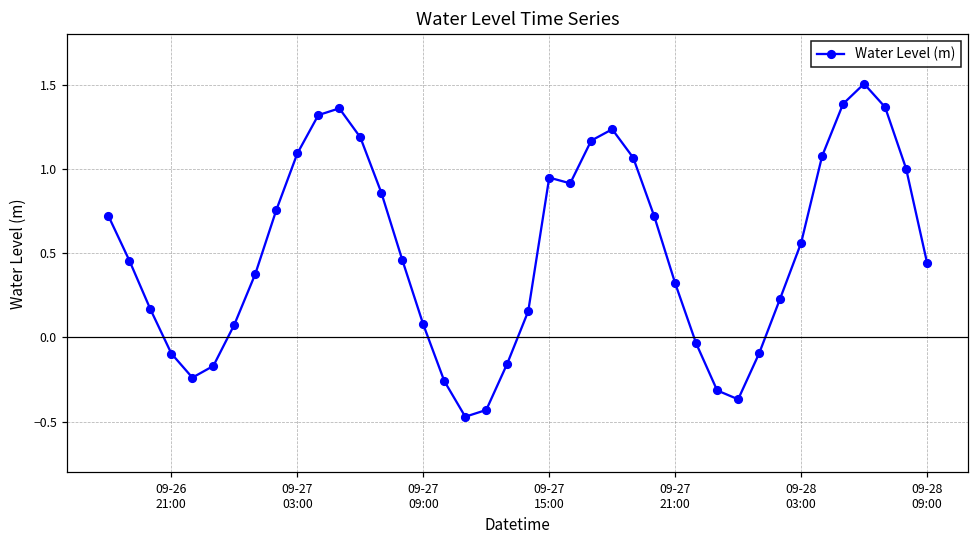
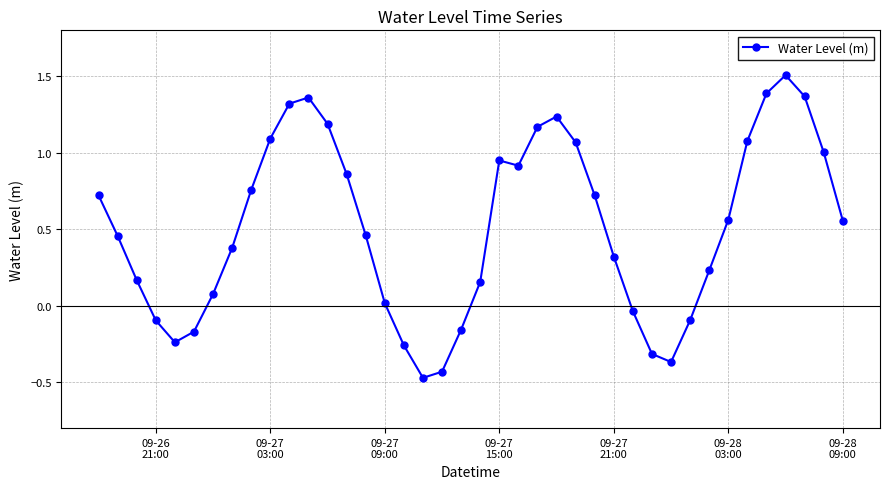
09-27 09:00: 0.08 -> 0.02
09-28 09:00: 0.44 -> 0.56
